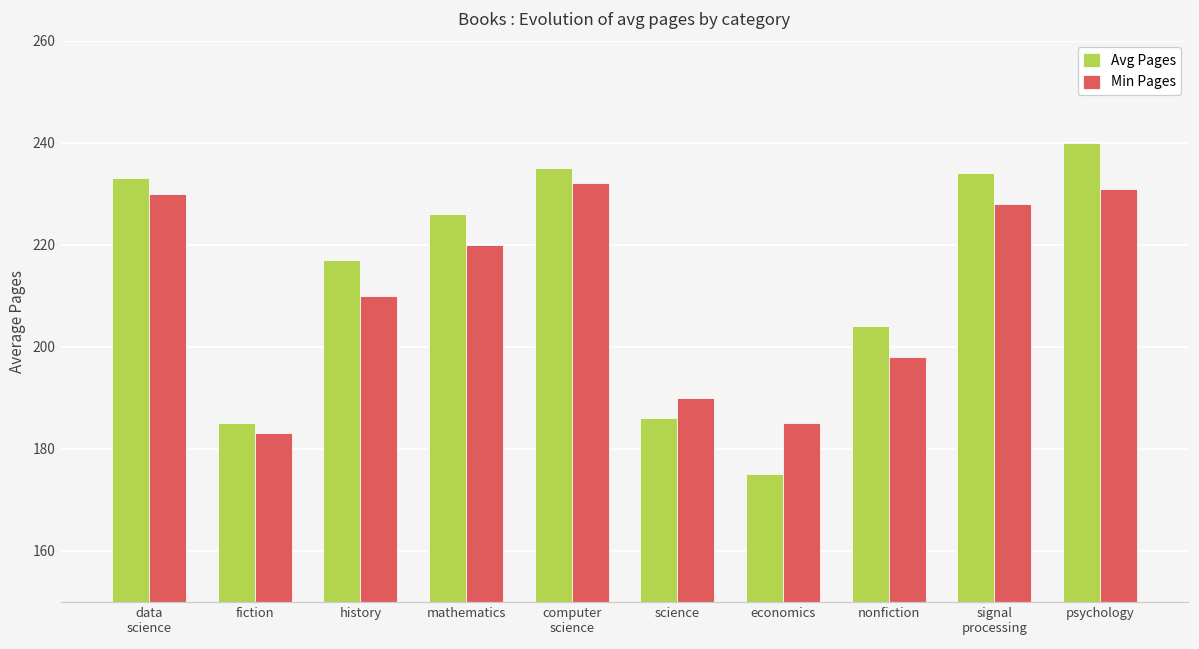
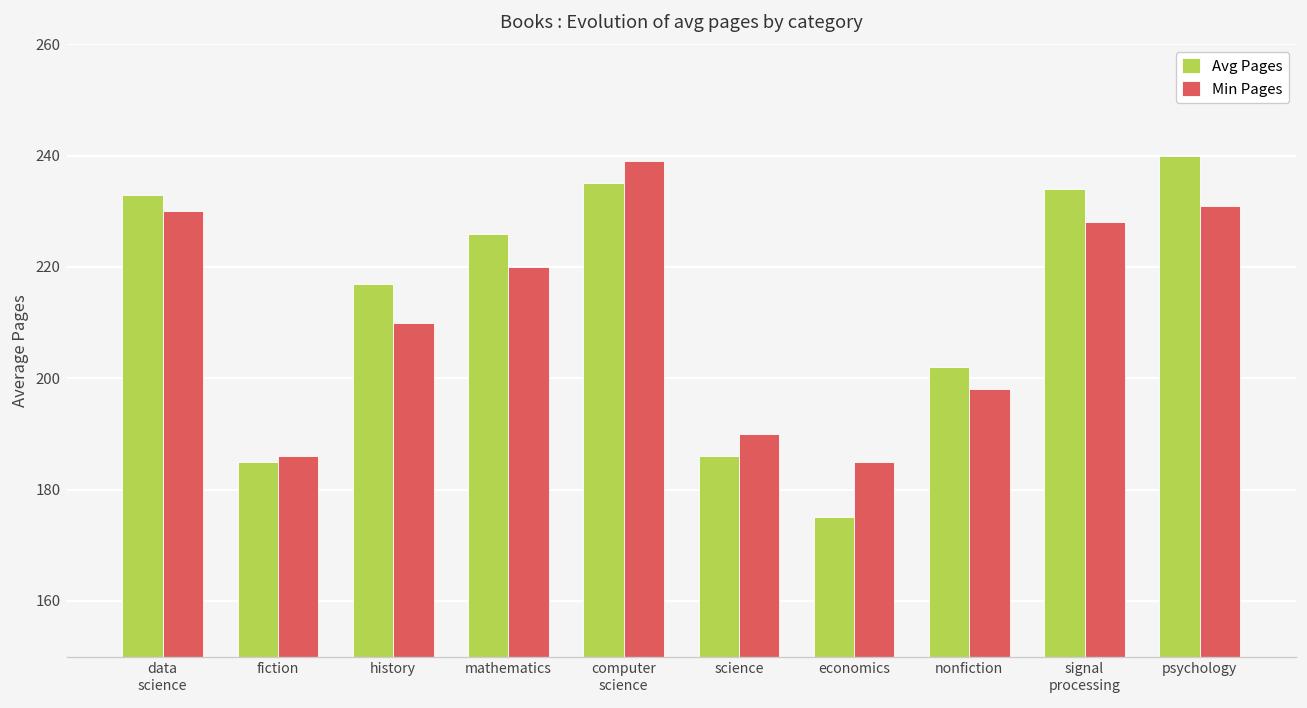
Min Pages, fiction: 183 -> 186
Min Pages, computer science: 232 -> 239
Avg Pages, nonfiction: 204 -> 202
